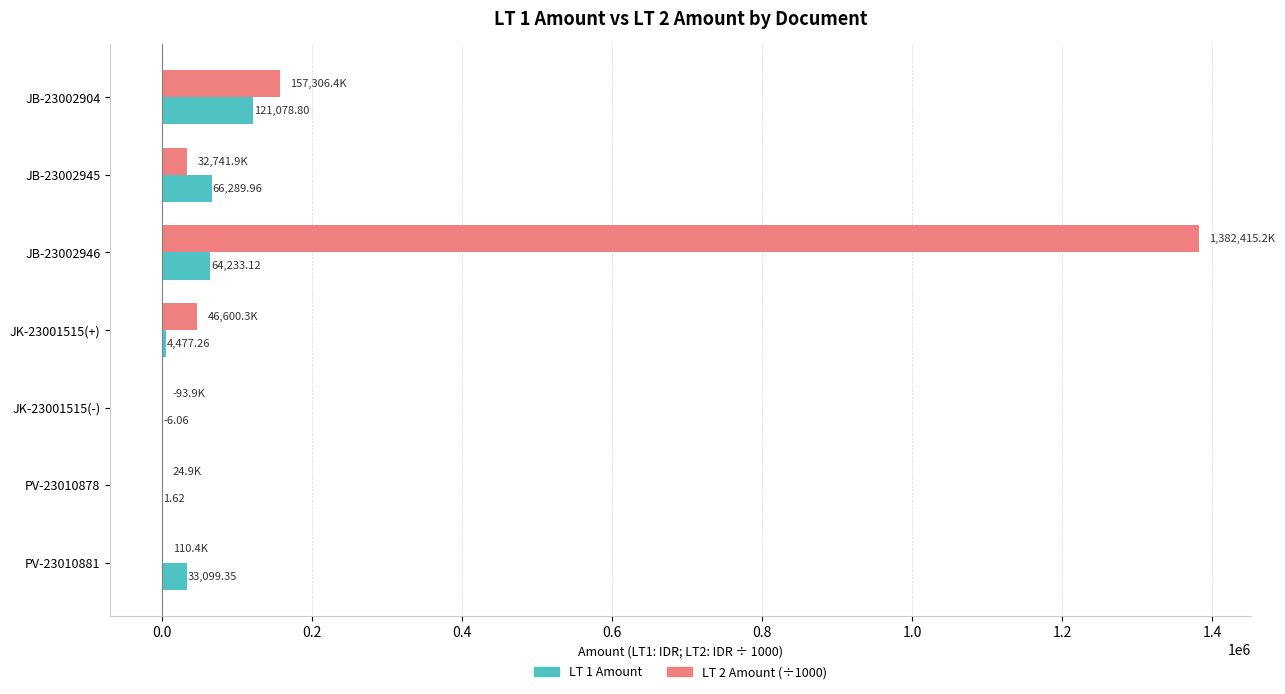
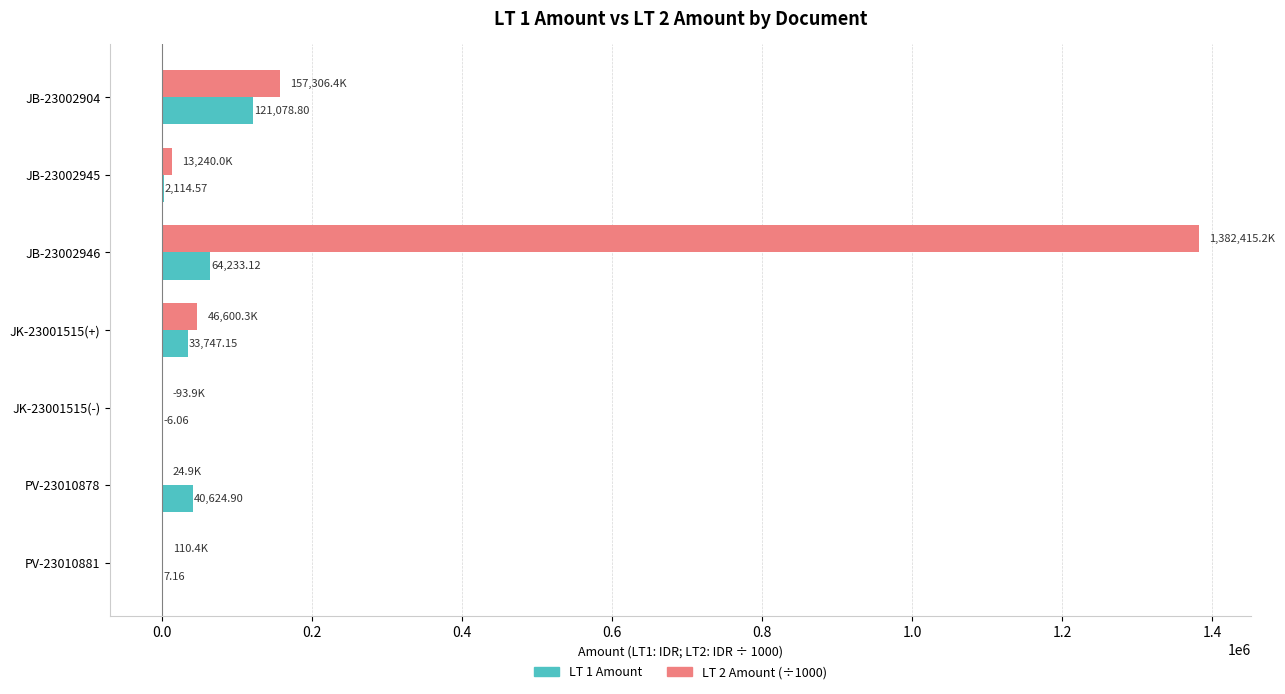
LT 2 Amount (÷1000), JB-23002945: 32,741.9K -> 13,240.0K
LT 1 Amount, JB-23002945: 66,289.96 -> 2,114.57
LT 1 Amount, JK-23001515(+): 4,477.26 -> 33,747.15
LT 1 Amount, PV-23010878: 1.62 -> 40,624.90
LT 1 Amount, PV-23010881: 33,099.35 -> 7.16
